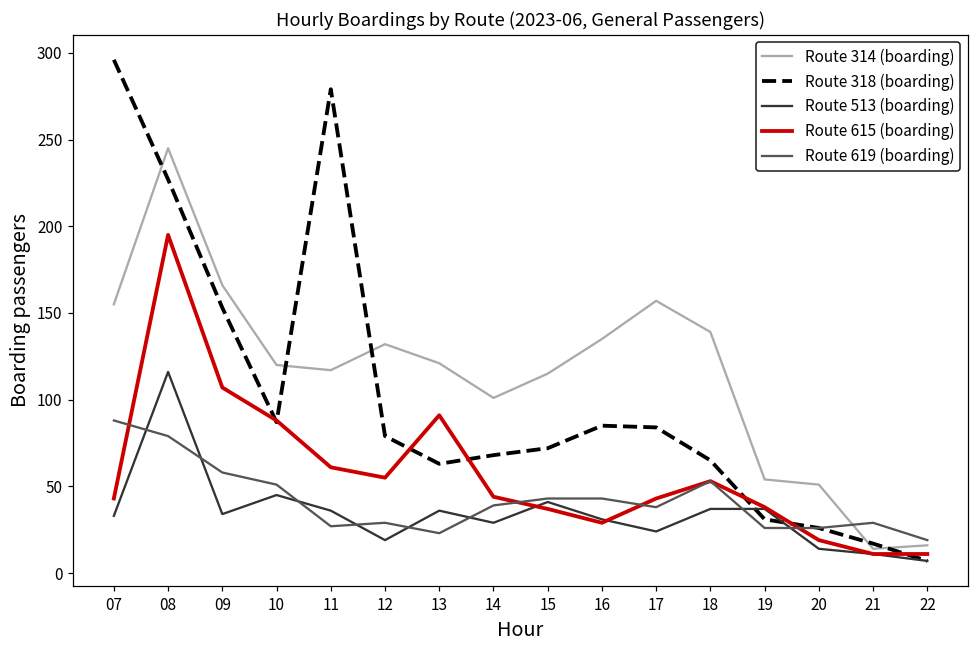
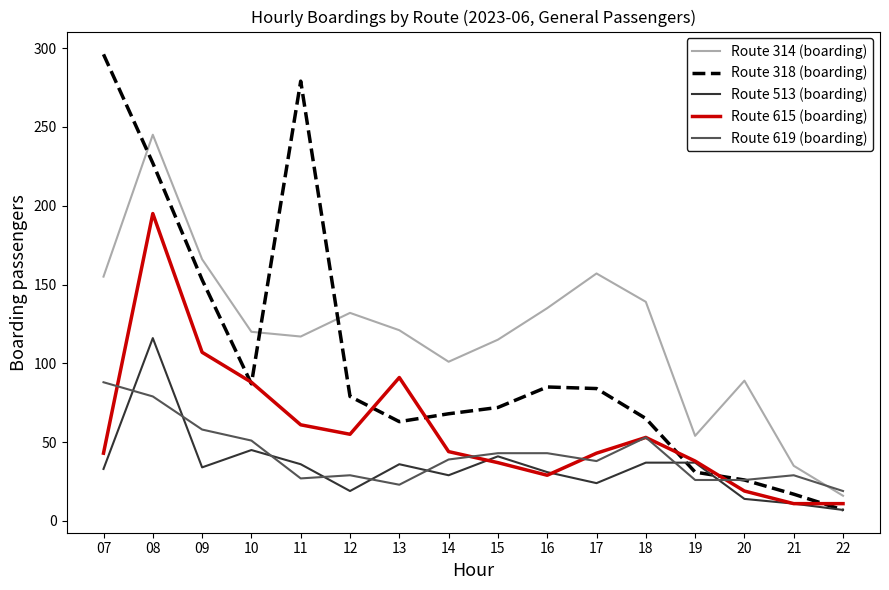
Route 314 (boarding), 20: 51 -> 89
Route 314 (boarding), 21: 14 -> 35
